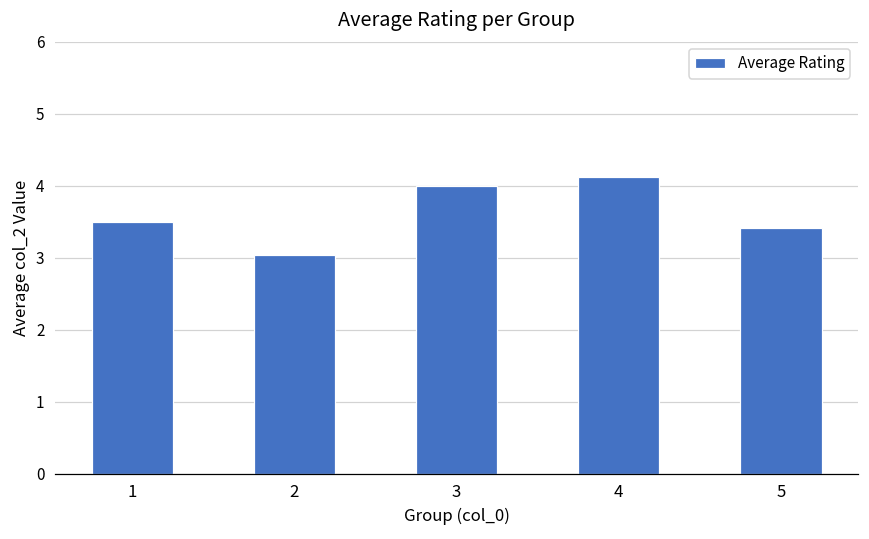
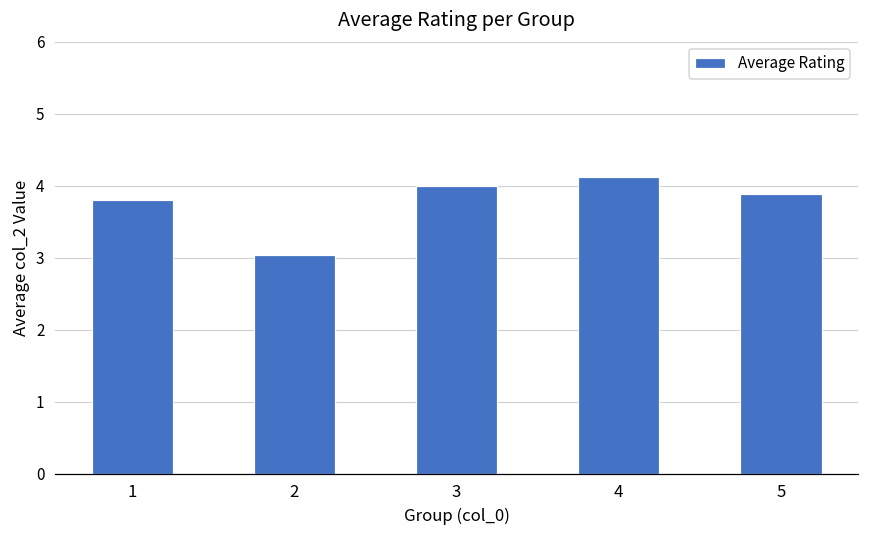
1: 3.5 -> 3.8
5: 3.4 -> 3.9
